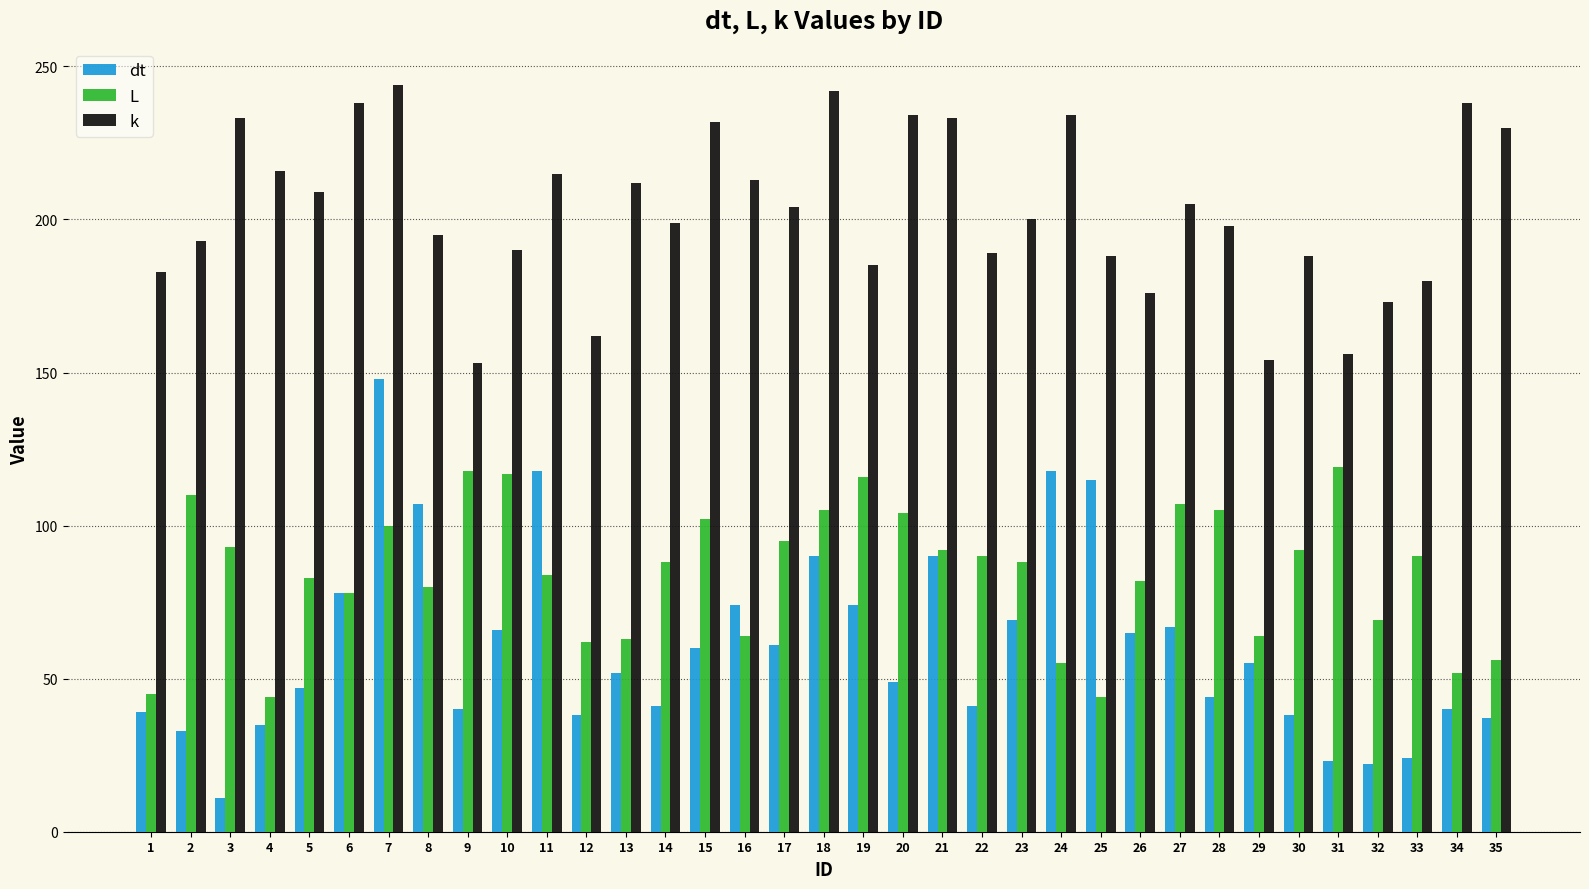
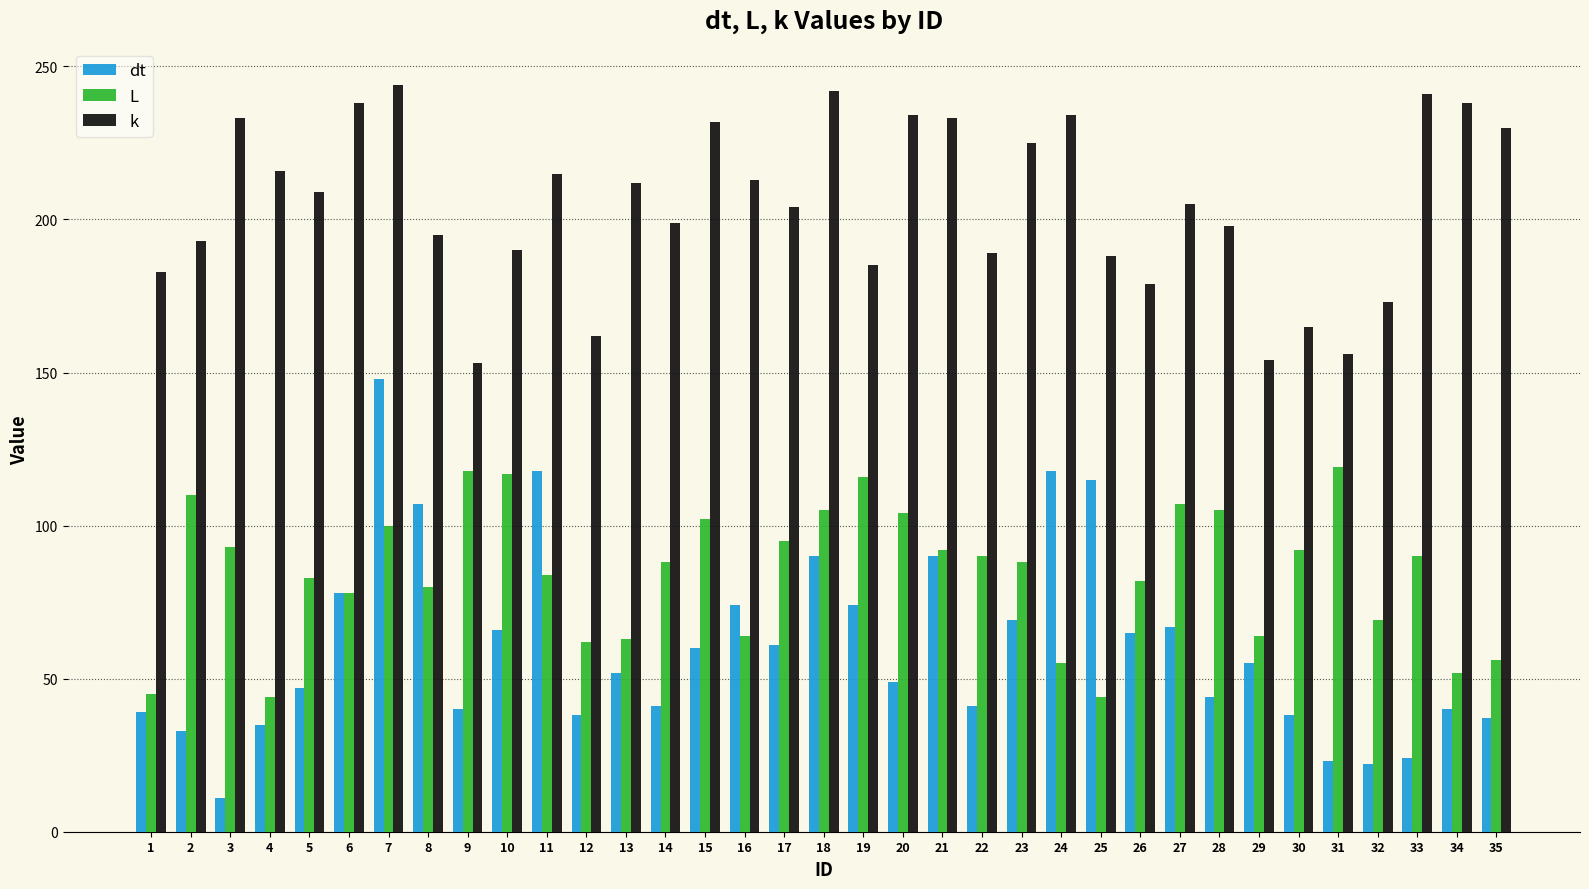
k, 23: 200 -> 225
k, 26: 176 -> 179
k, 30: 188 -> 165
k, 33: 180 -> 241
